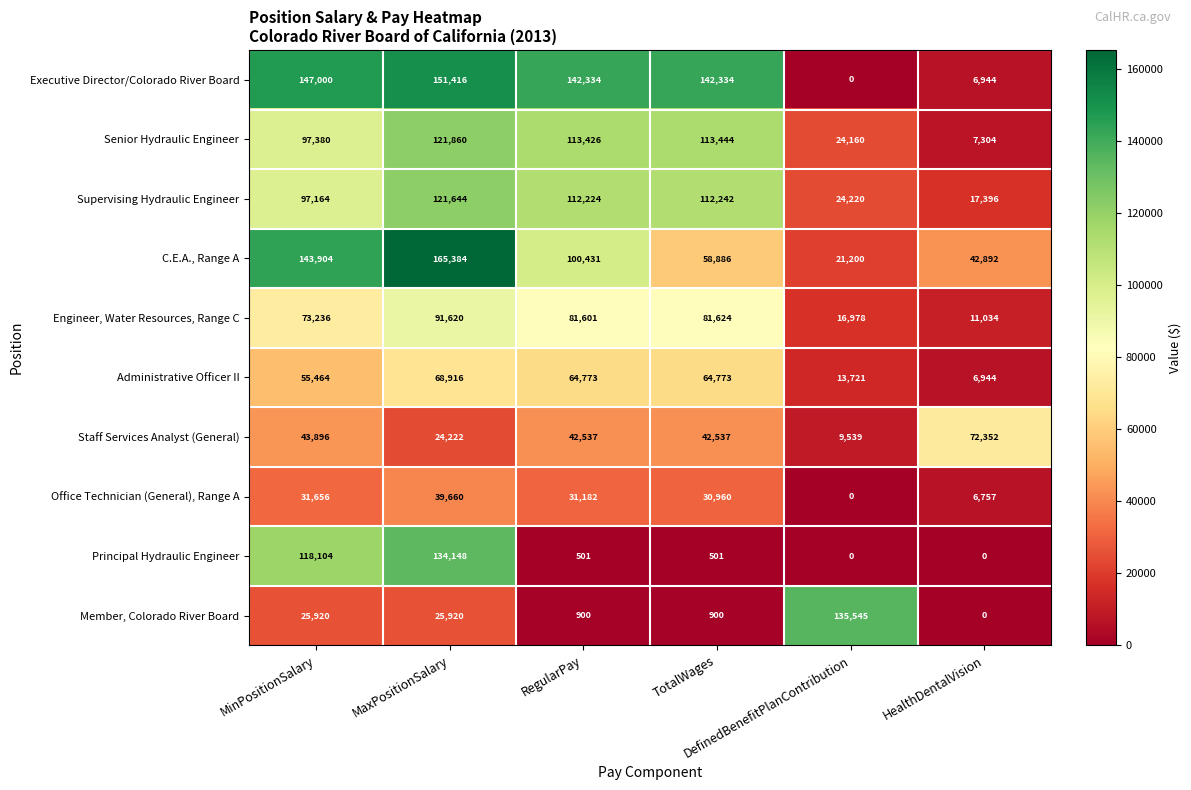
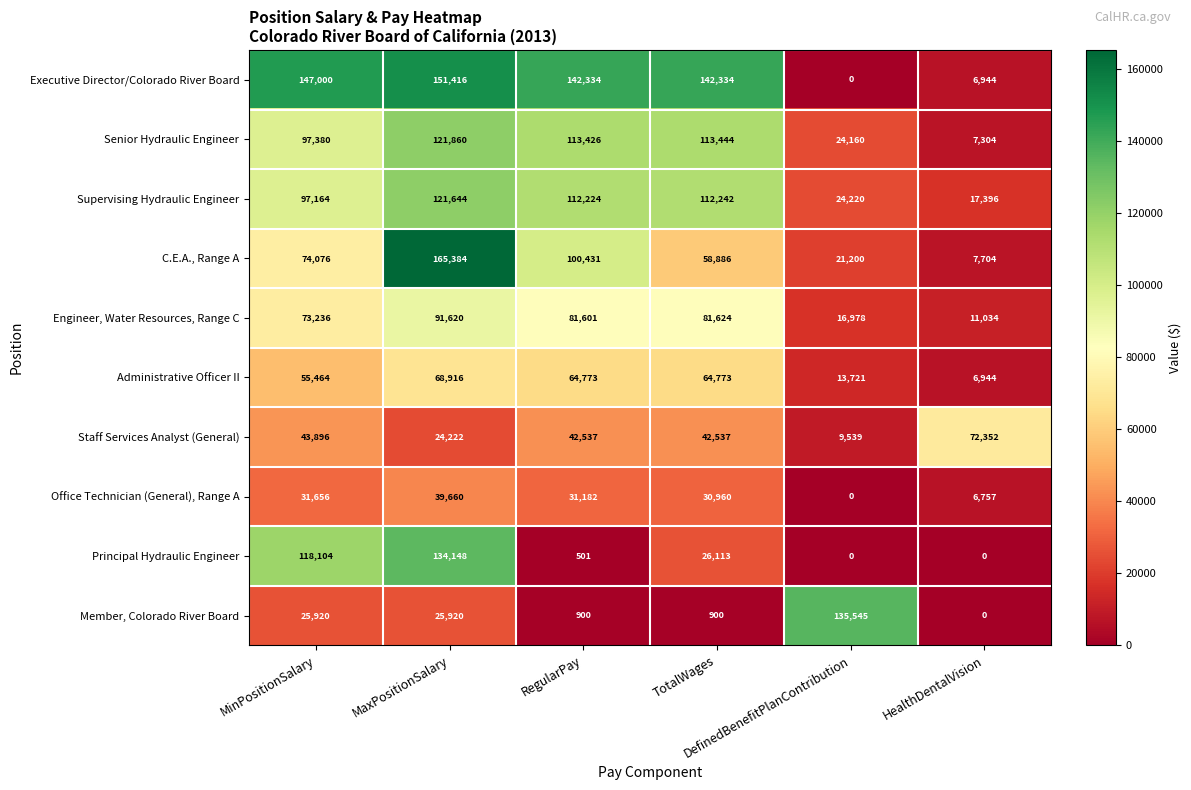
C.E.A., Range A, MinPositionSalary: 143,904 -> 74,076
C.E.A., Range A, HealthDentalVision: 42,892 -> 7,704
Principal Hydraulic Engineer, TotalWages: 501 -> 26,113
